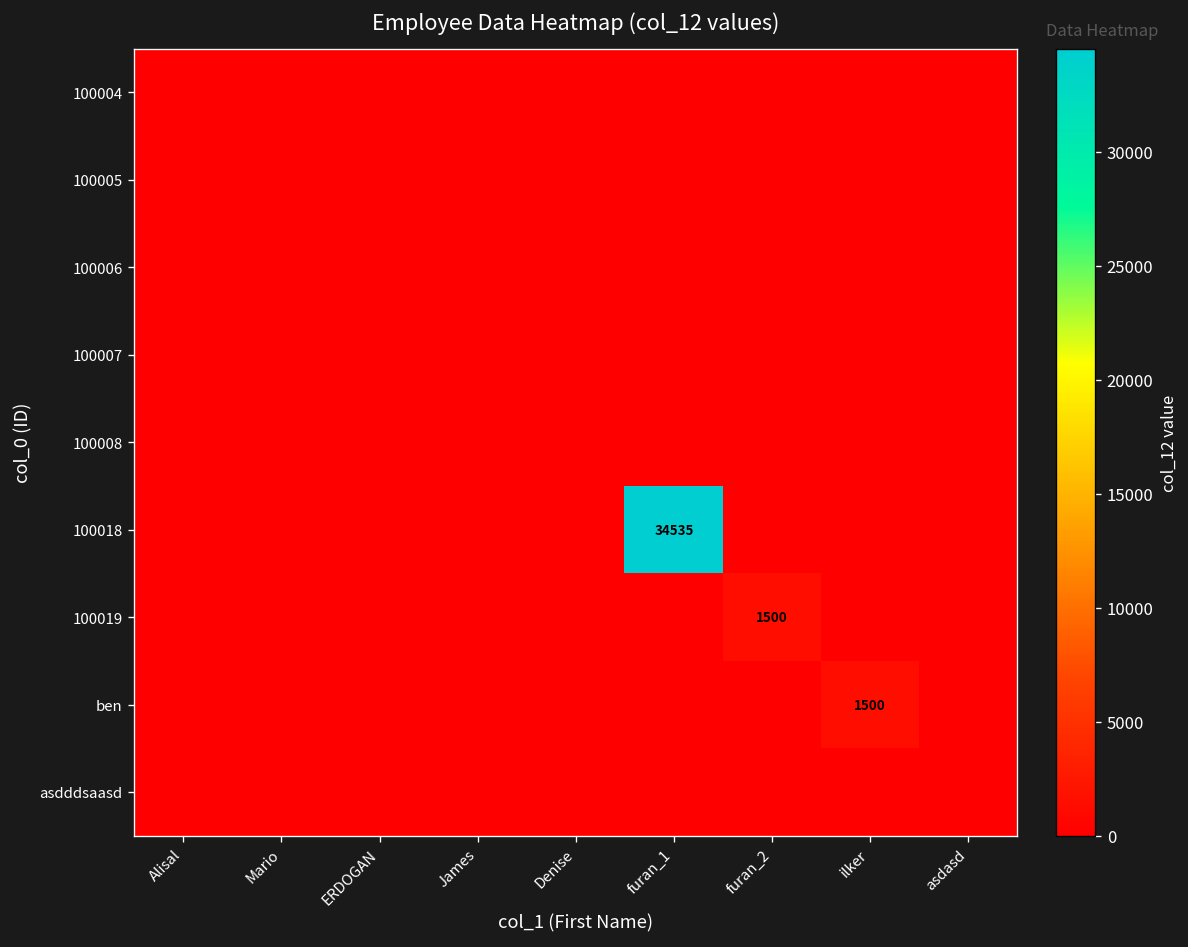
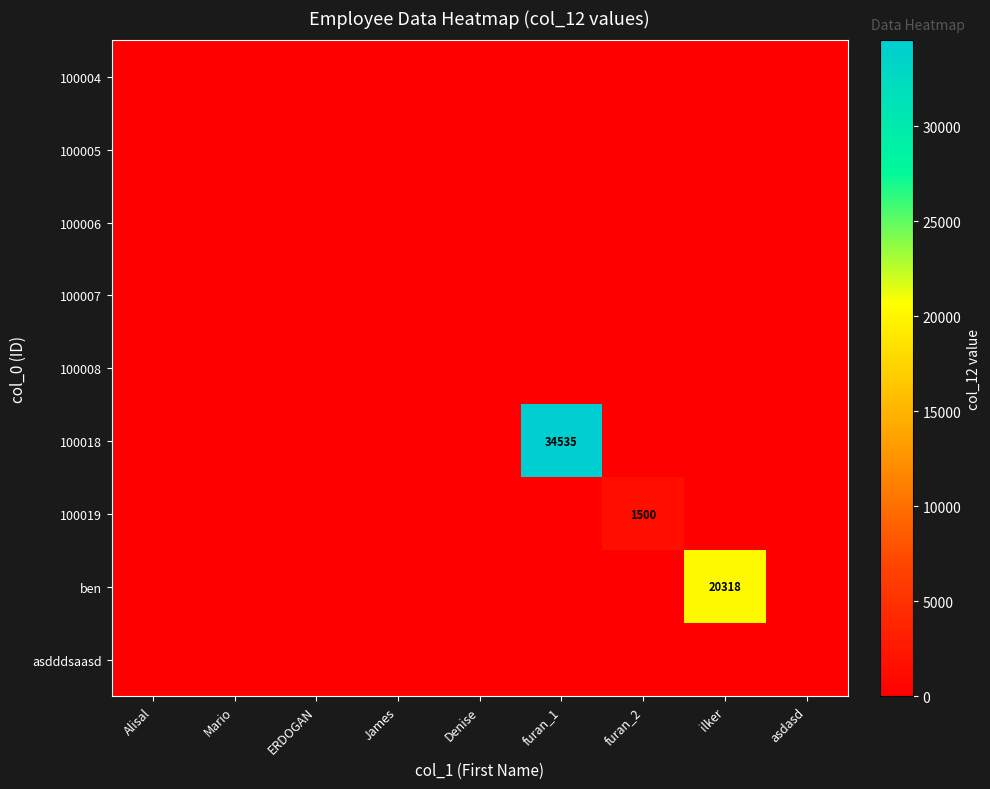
ben, ilker: 1500 -> 20318
